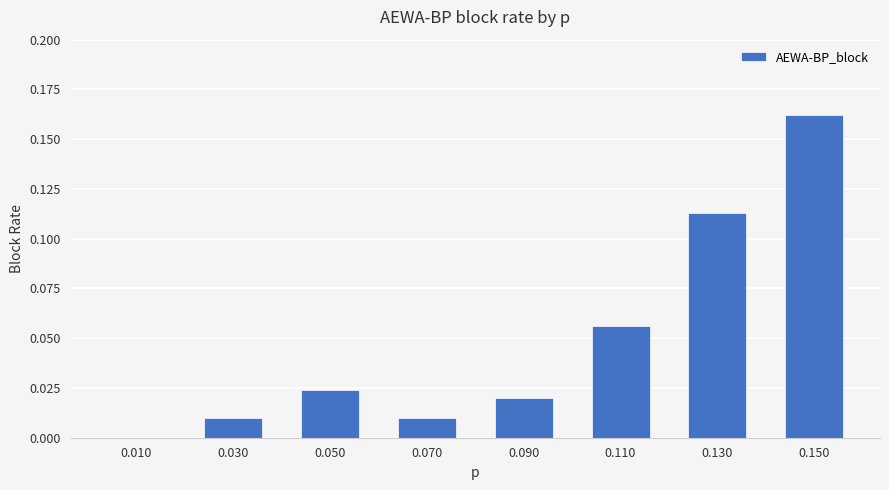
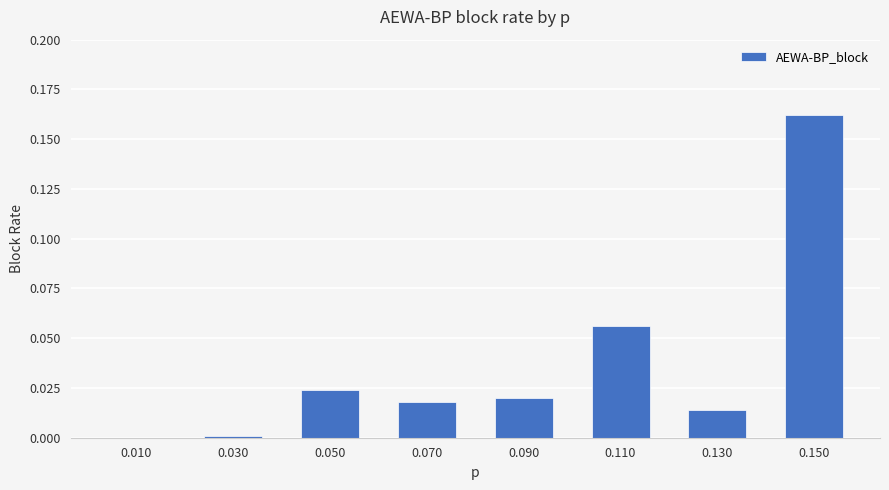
0.030: 0.010 -> 0.001
0.070: 0.010 -> 0.018
0.130: 0.113 -> 0.014
